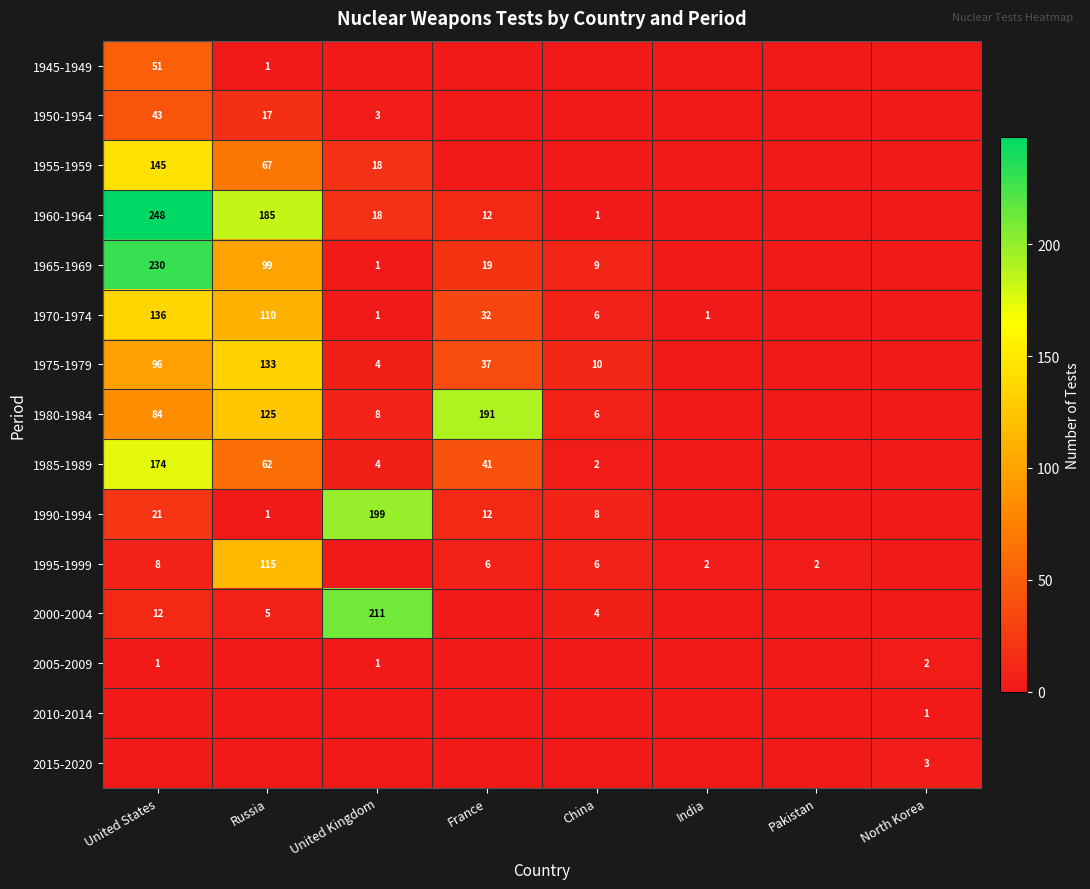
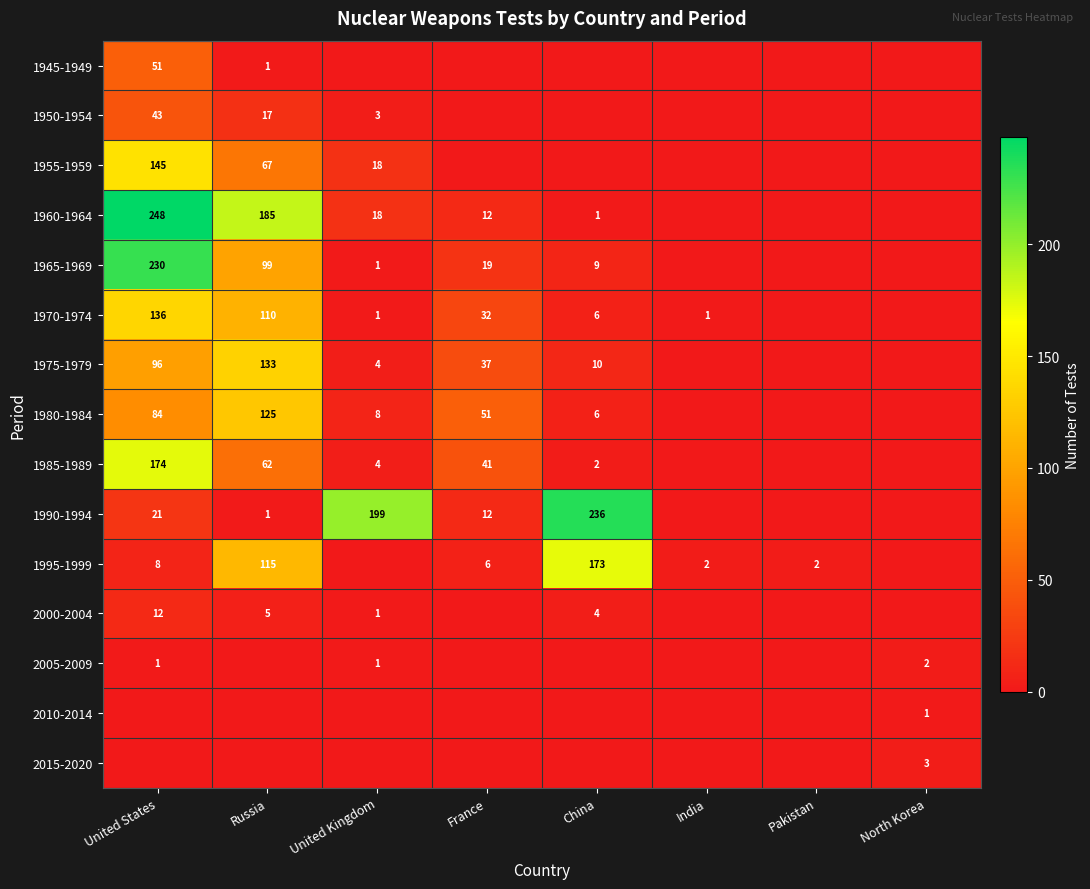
1980-1984, France: 191 -> 51
1990-1994, China: 8 -> 236
1995-1999, China: 6 -> 173
2000-2004, United Kingdom: 211 -> 1
